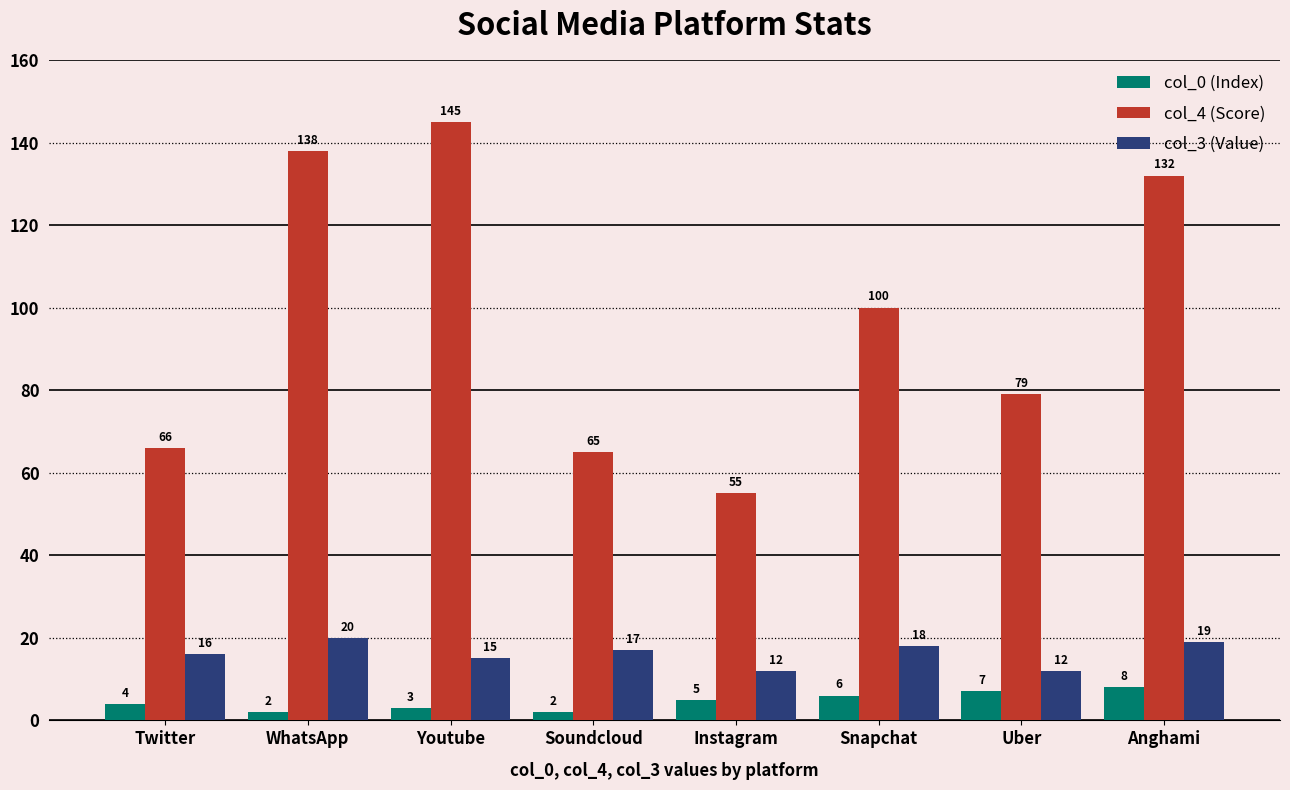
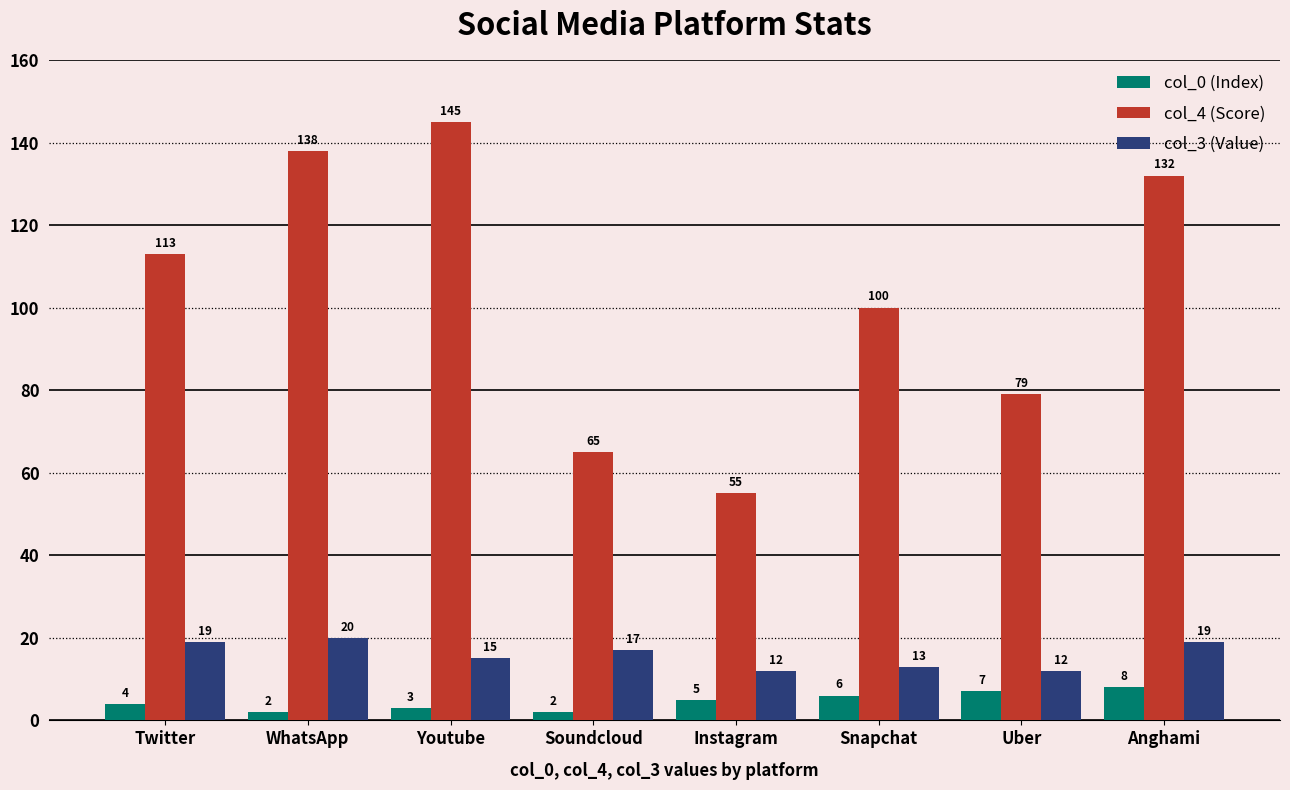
col_4 (Score), Twitter: 66 -> 113
col_3 (Value), Twitter: 16 -> 19
col_3 (Value), Snapchat: 18 -> 13
